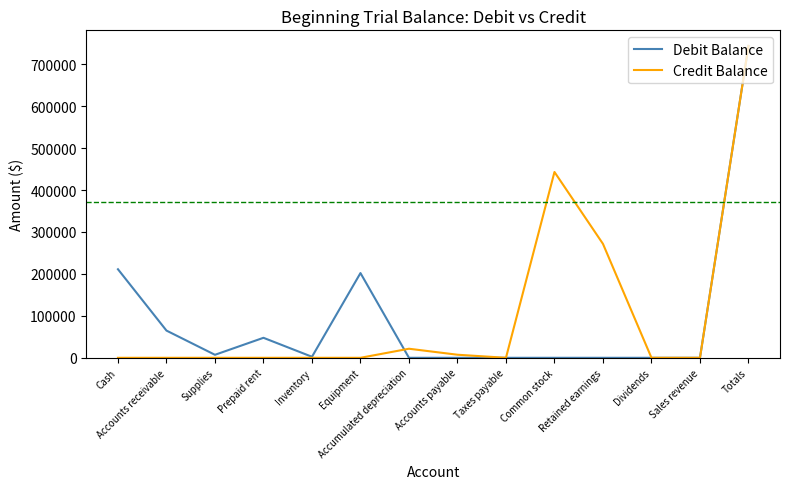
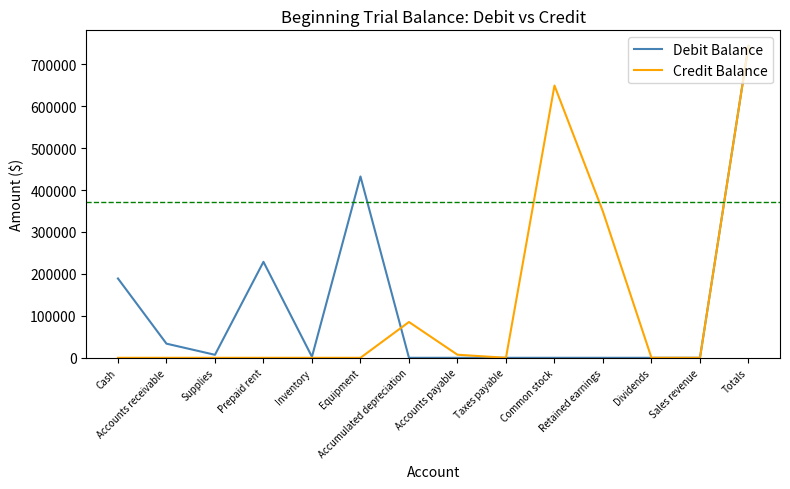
Debit Balance, Cash: 210000 -> 190000
Debit Balance, Accounts receivable: 60000 -> 30000
Debit Balance, Prepaid rent: 50000 -> 230000
Debit Balance, Equipment: 200000 -> 430000
Credit Balance, Accumulated depreciation: 20000 -> 90000
Credit Balance, Common stock: 440000 -> 650000
Credit Balance, Retained earnings: 270000 -> 350000
